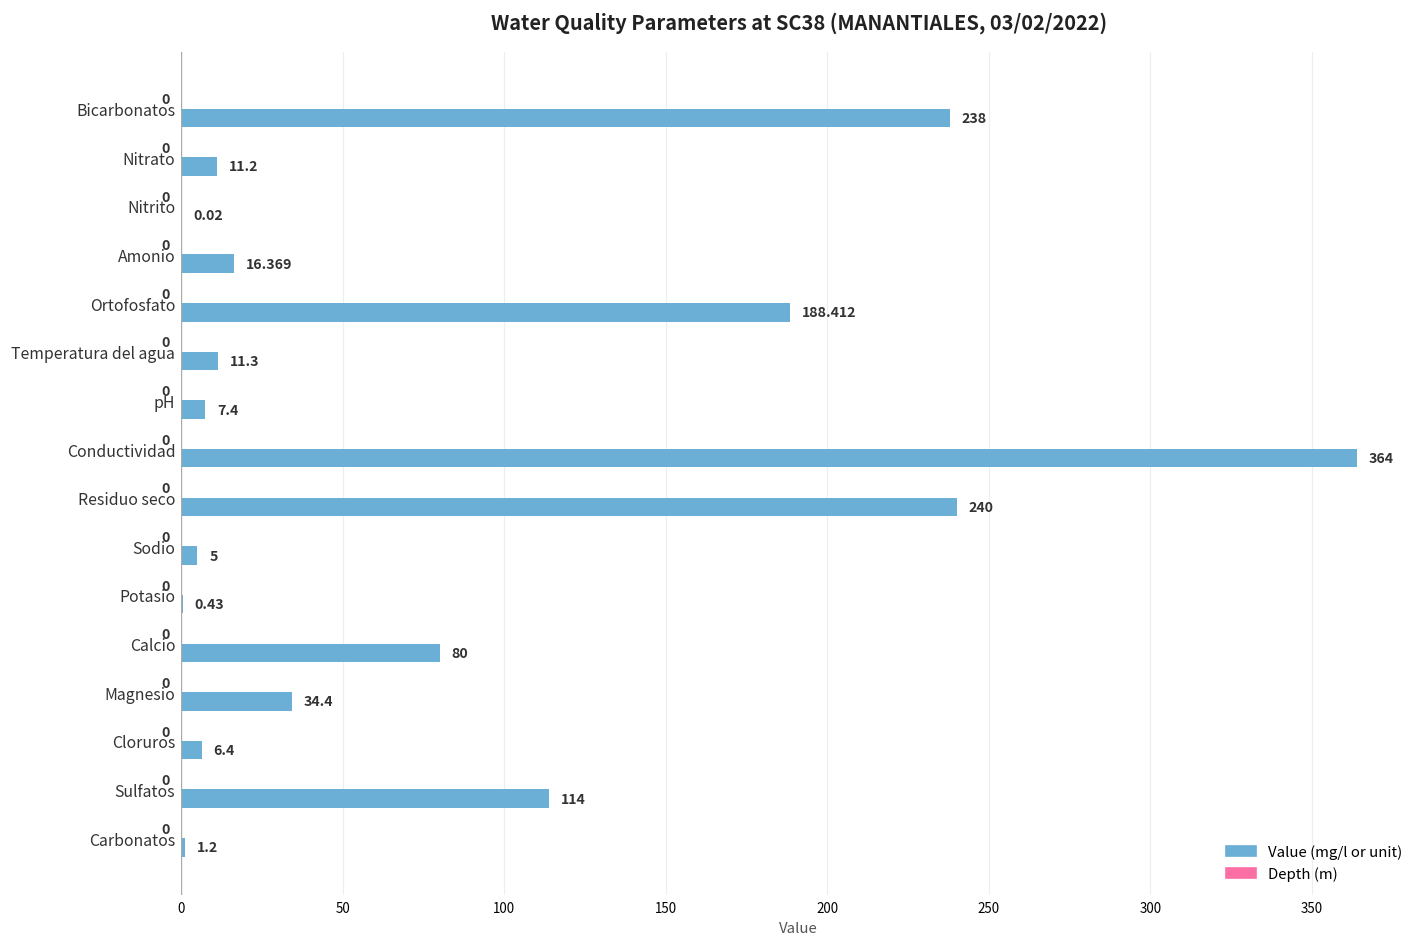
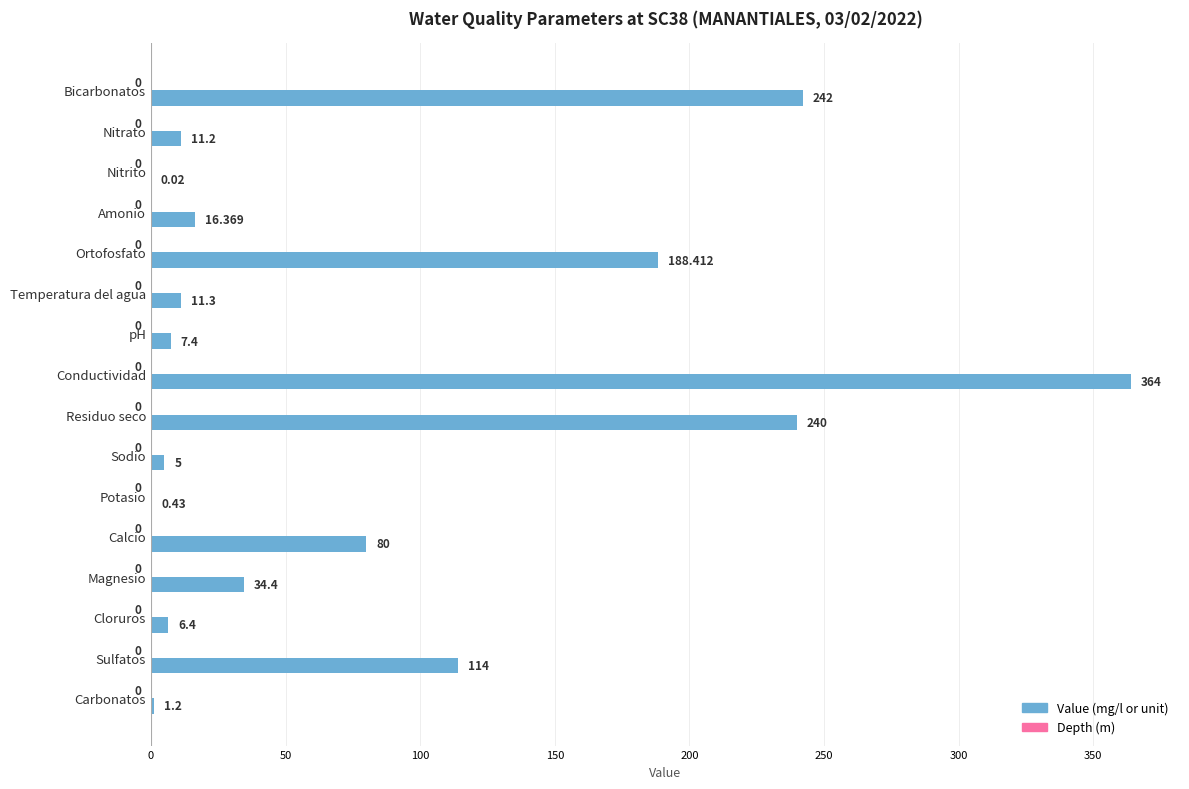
Value (mg/l or unit), Bicarbonatos: 238 -> 242
